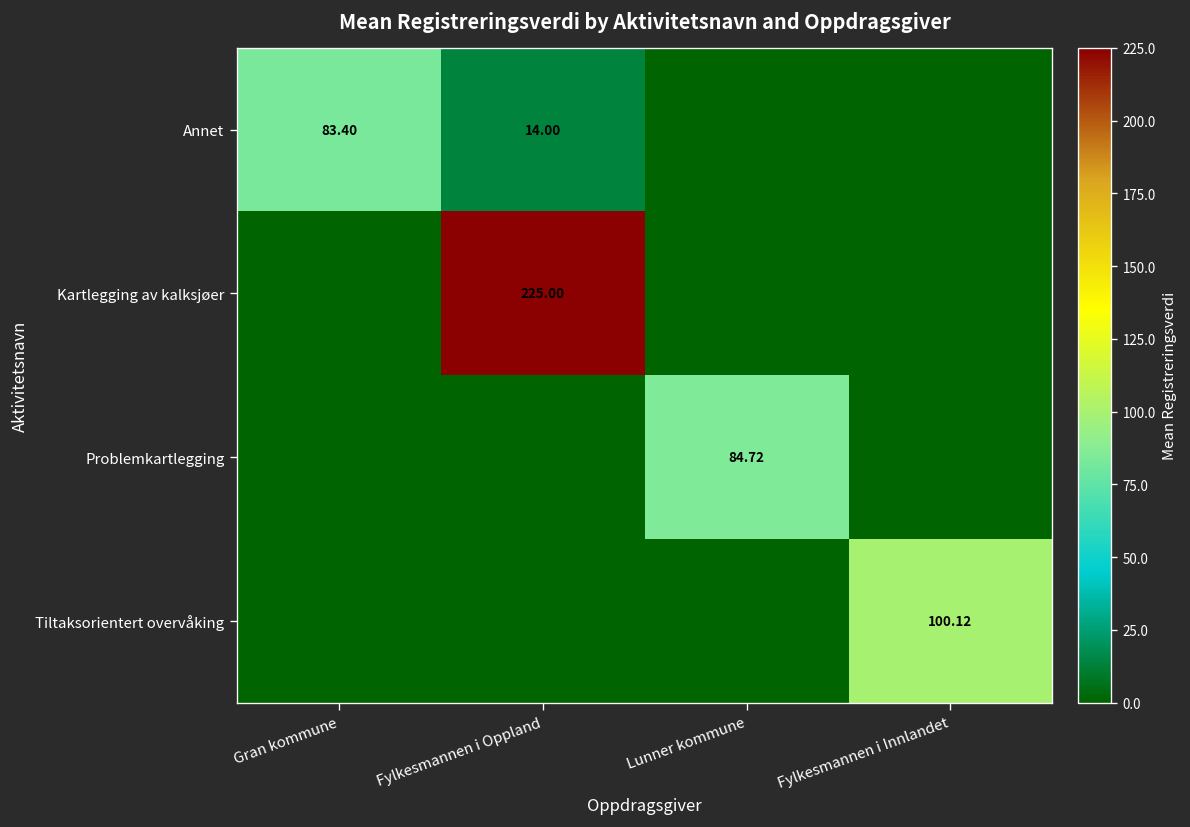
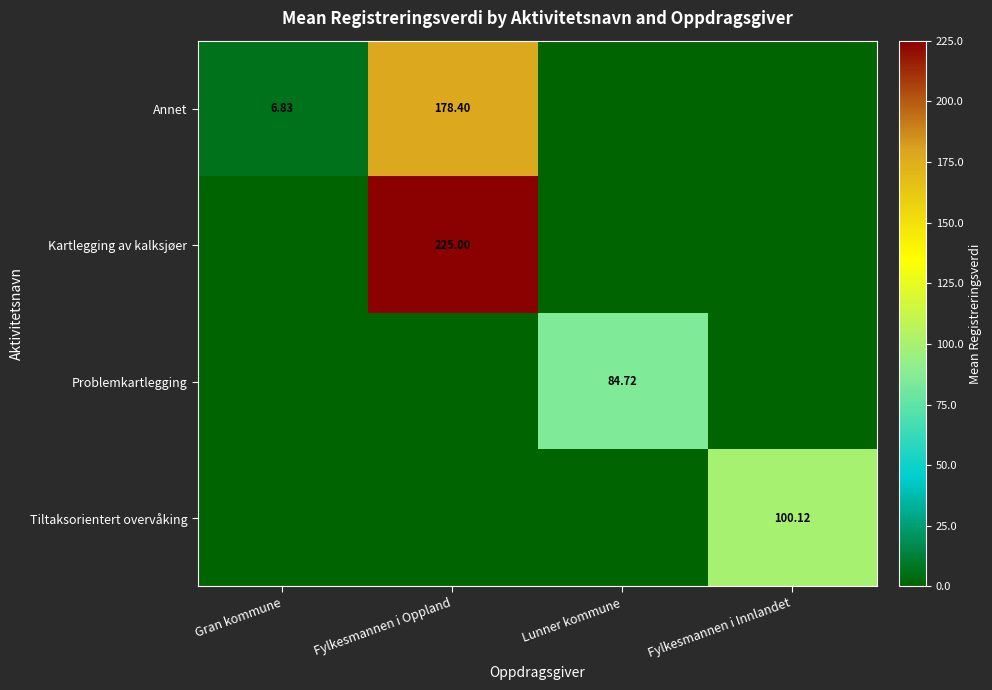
Annet, Gran kommune: 83.40 -> 6.83
Annet, Fylkesmannen i Oppland: 14.00 -> 178.40
